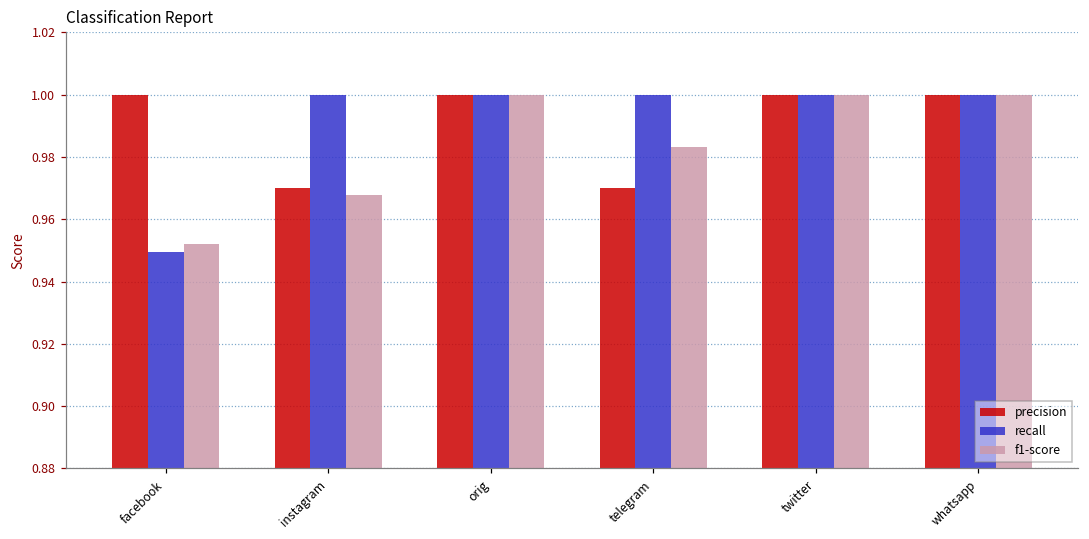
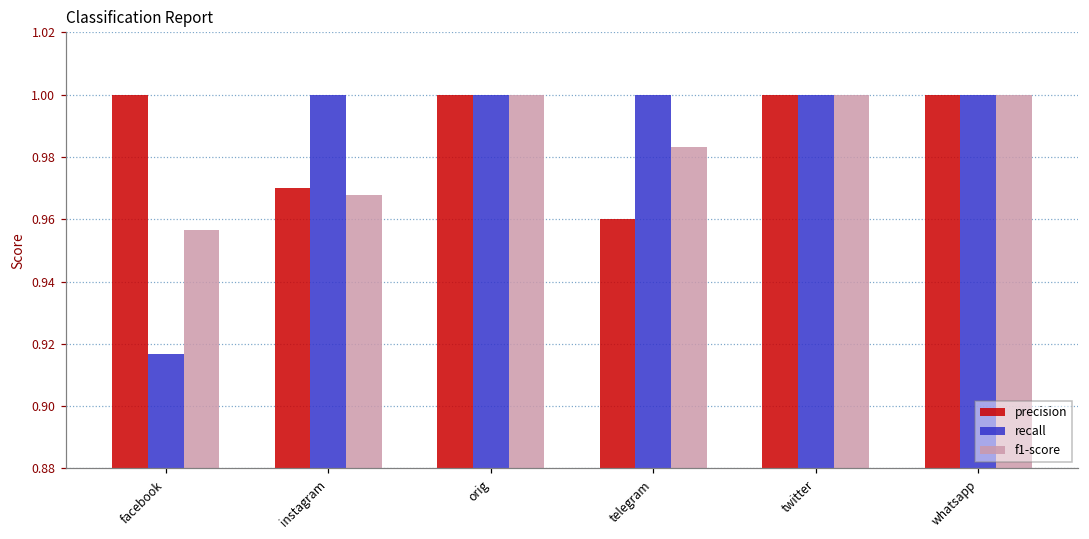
recall, facebook: 0.949 -> 0.917
f1-score, facebook: 0.952 -> 0.957
precision, telegram: 0.97 -> 0.96
